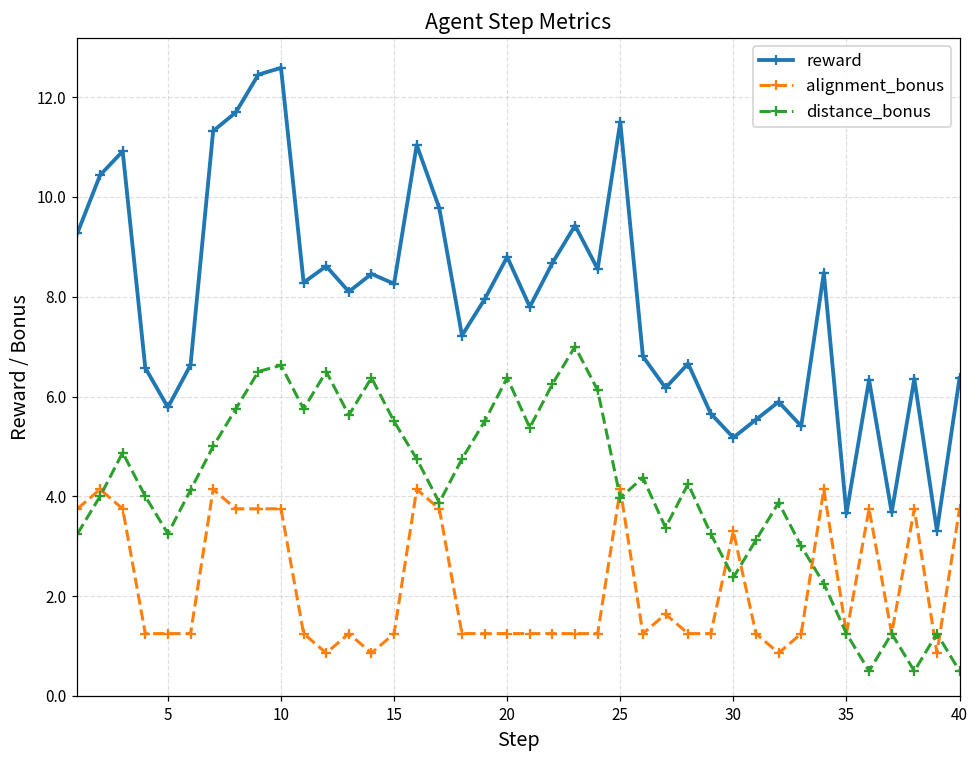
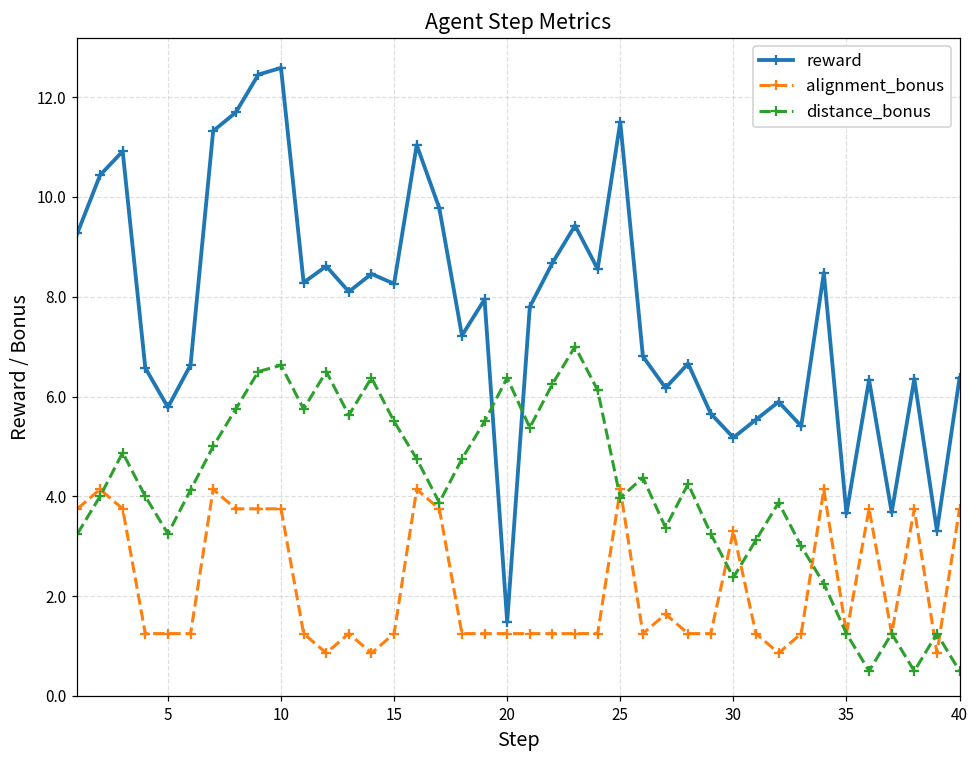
reward, 20: 8.8 -> 1.5
